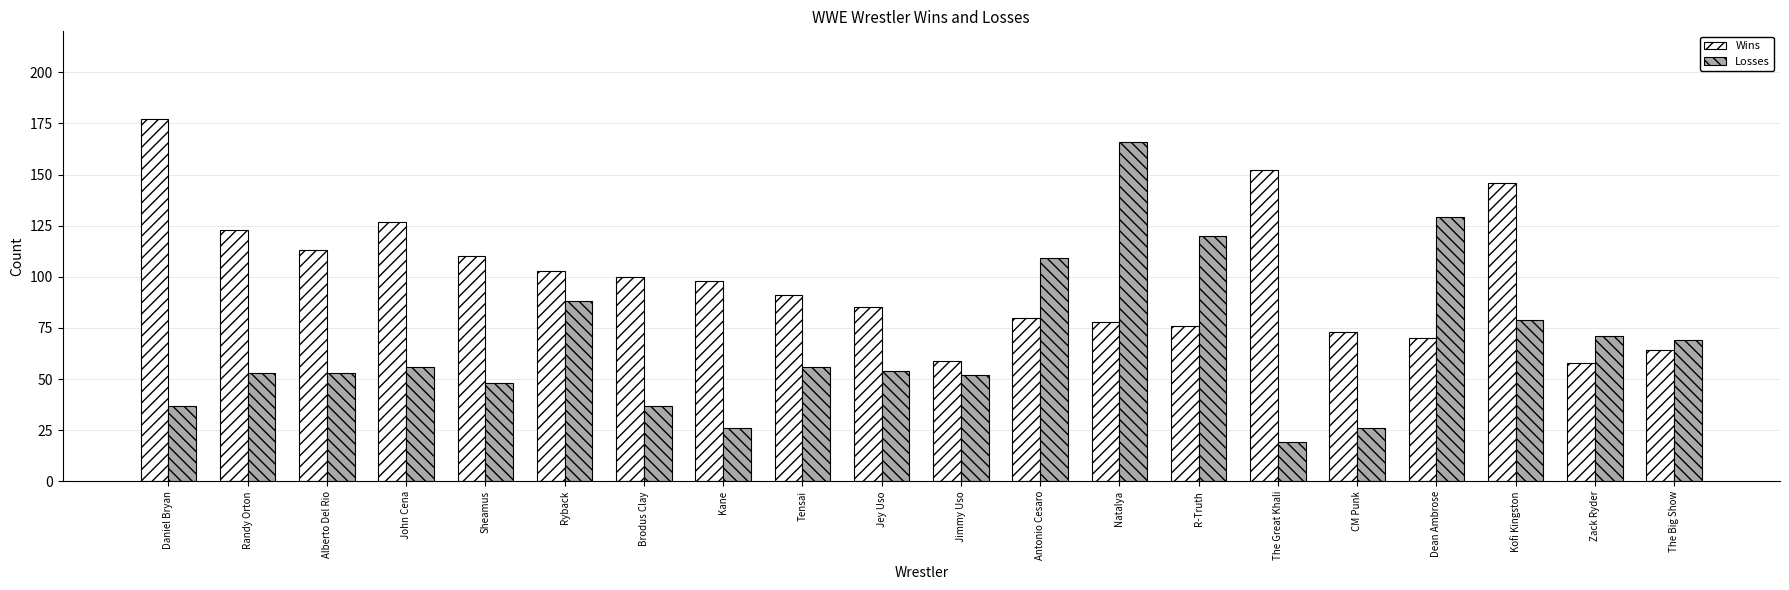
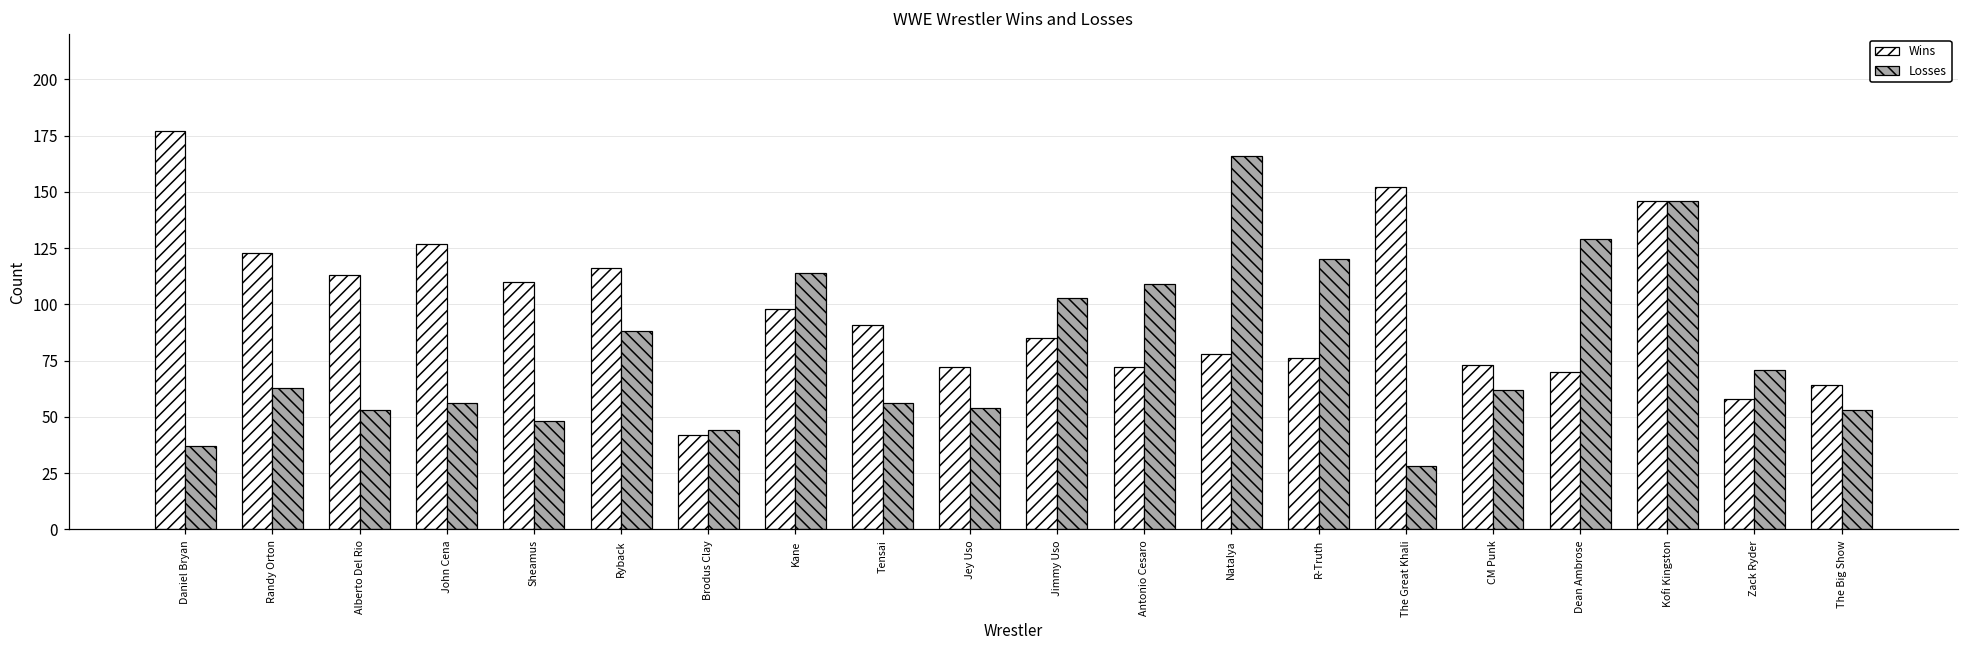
Losses, Randy Orton: 53 -> 63
Wins, Ryback: 103 -> 116
Wins, Brodus Clay: 100 -> 42
Losses, Brodus Clay: 37 -> 44
Losses, Kane: 26 -> 114
Wins, Jey Uso: 85 -> 72
Wins, Jimmy Uso: 59 -> 85
Losses, Jimmy Uso: 52 -> 103
Wins, Antonio Cesaro: 80 -> 72
Losses, The Great Khali: 19 -> 28
Losses, CM Punk: 26 -> 62
Losses, Kofi Kingston: 79 -> 146
Losses, The Big Show: 69 -> 53
